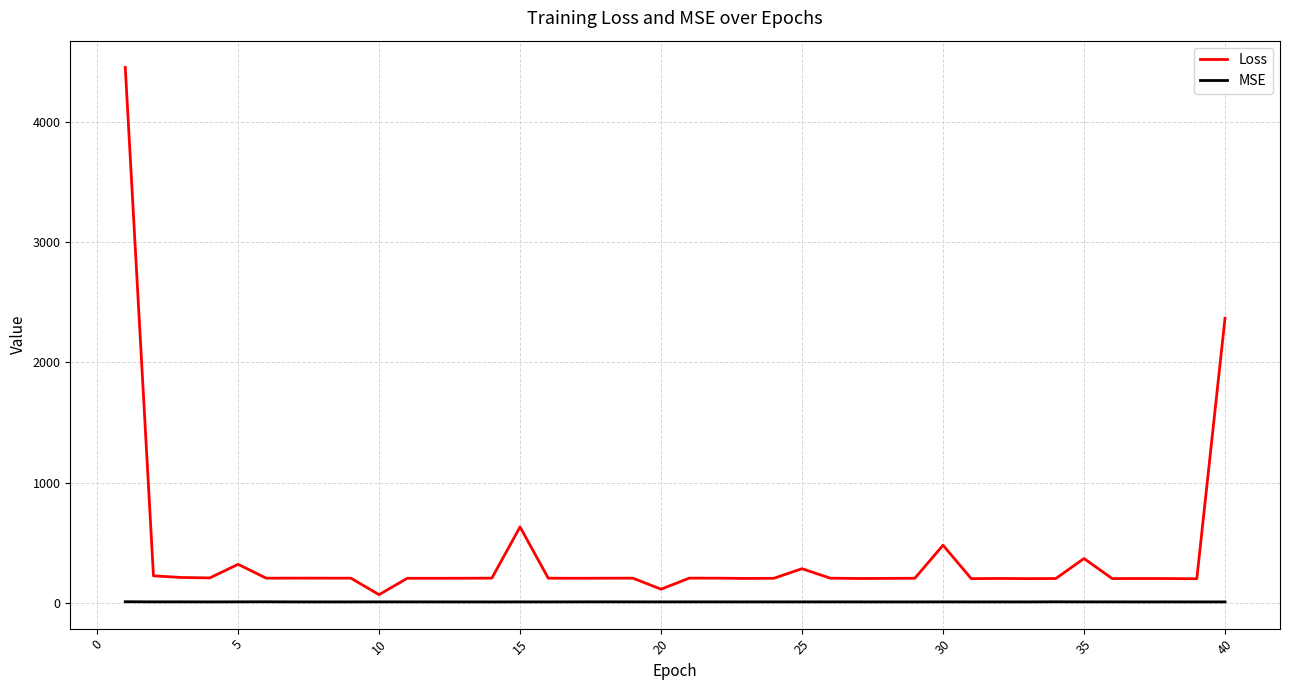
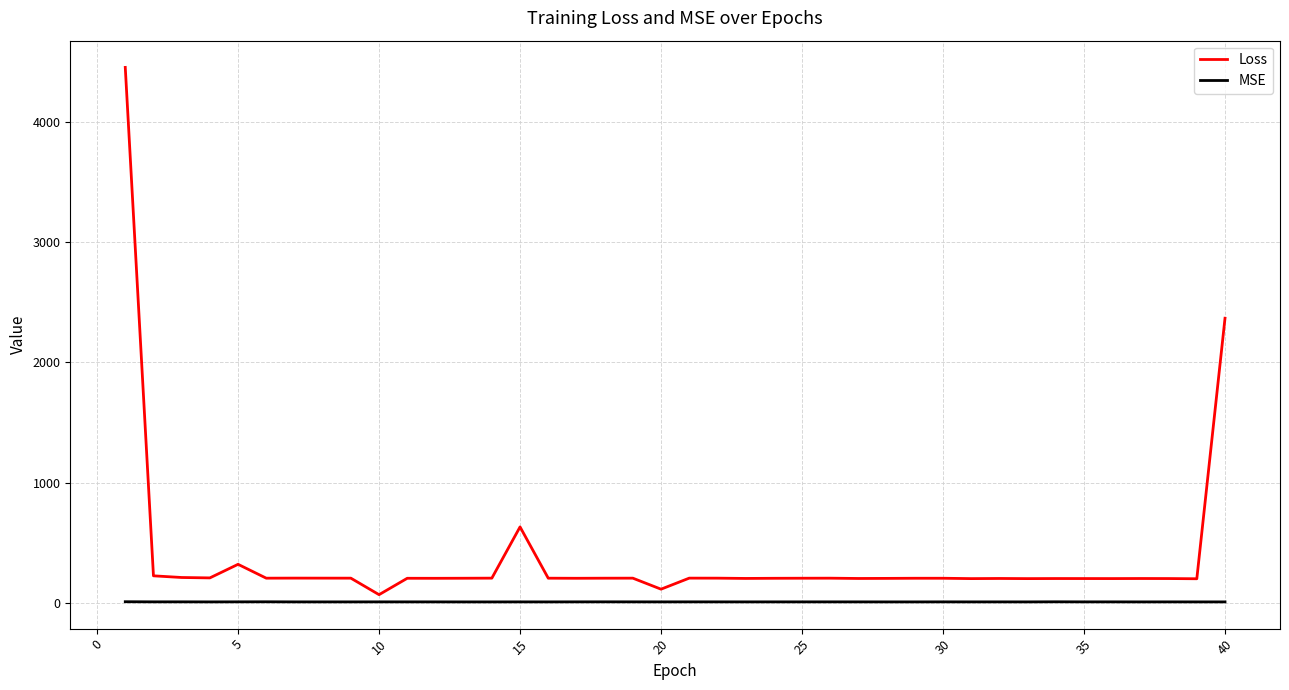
Loss, 25: 290 -> 210
Loss, 30: 480 -> 210
Loss, 35: 370 -> 200
